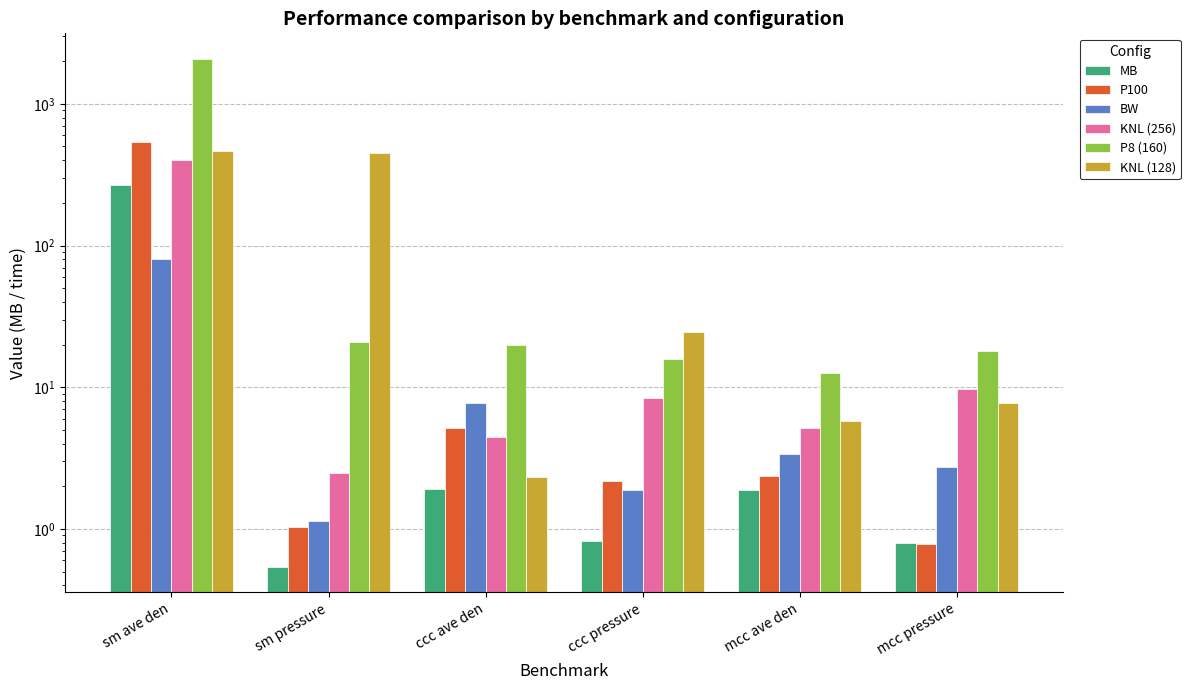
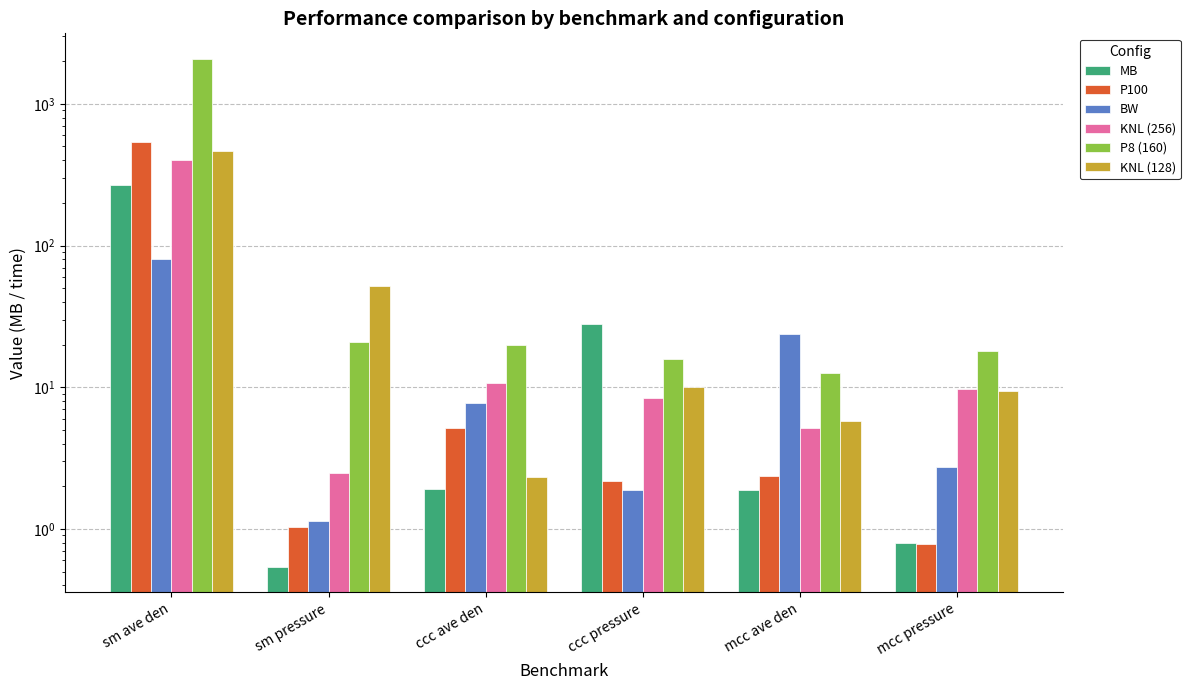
KNL (128), sm pressure: 450 -> 52
KNL (256), ccc ave den: 4.5 -> 11
MB, ccc pressure: 0.8 -> 28
KNL (128), ccc pressure: 25 -> 10
BW, mcc ave den: 3.4 -> 24
KNL (128), mcc pressure: 8 -> 9
